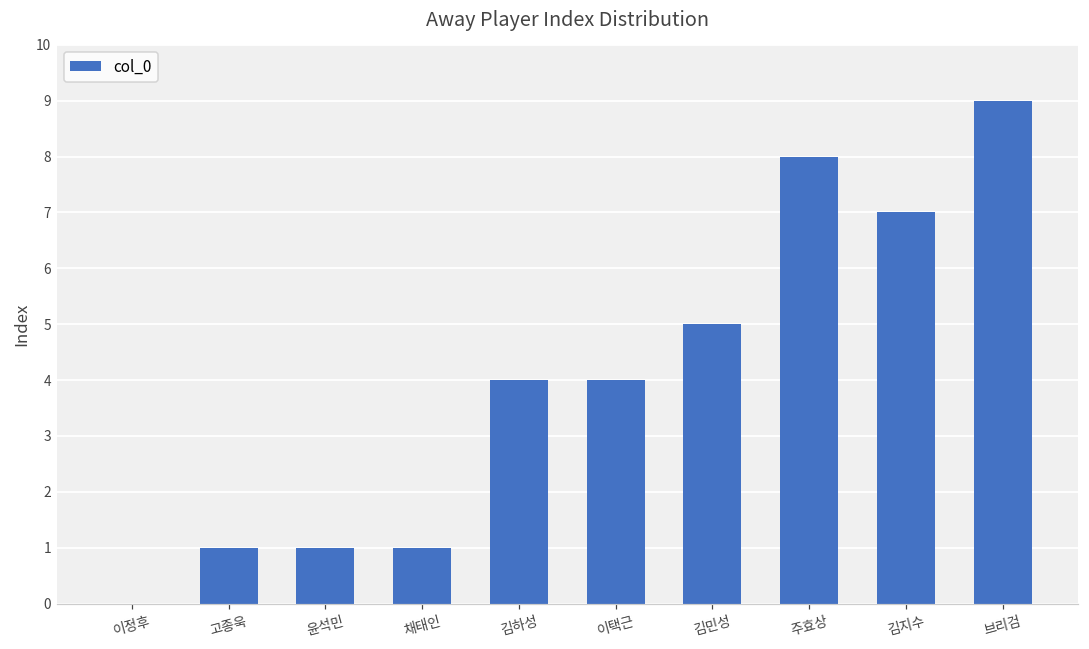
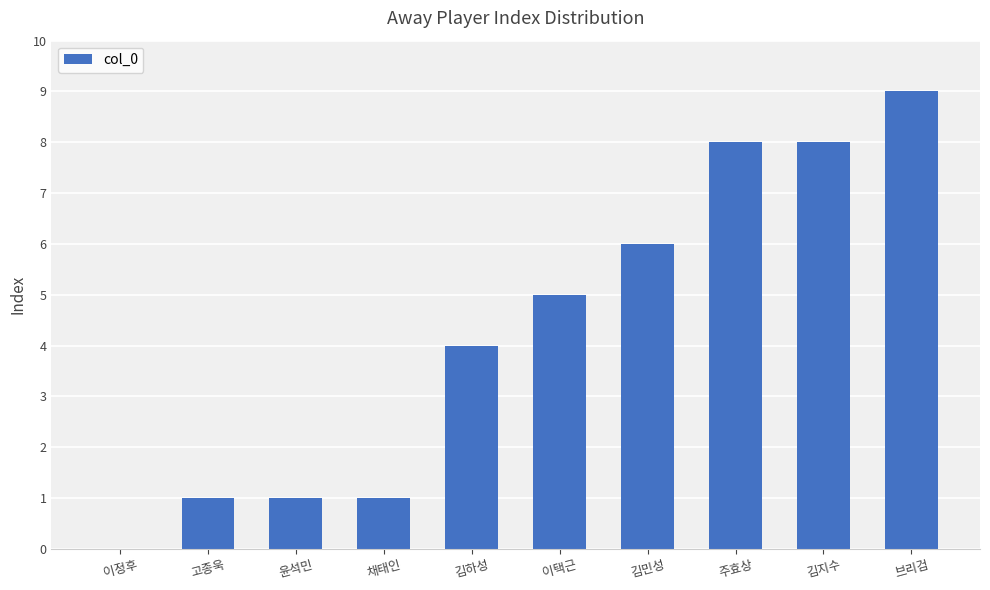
이택근: 4 -> 5
김민성: 5 -> 6
김지수: 7 -> 8
